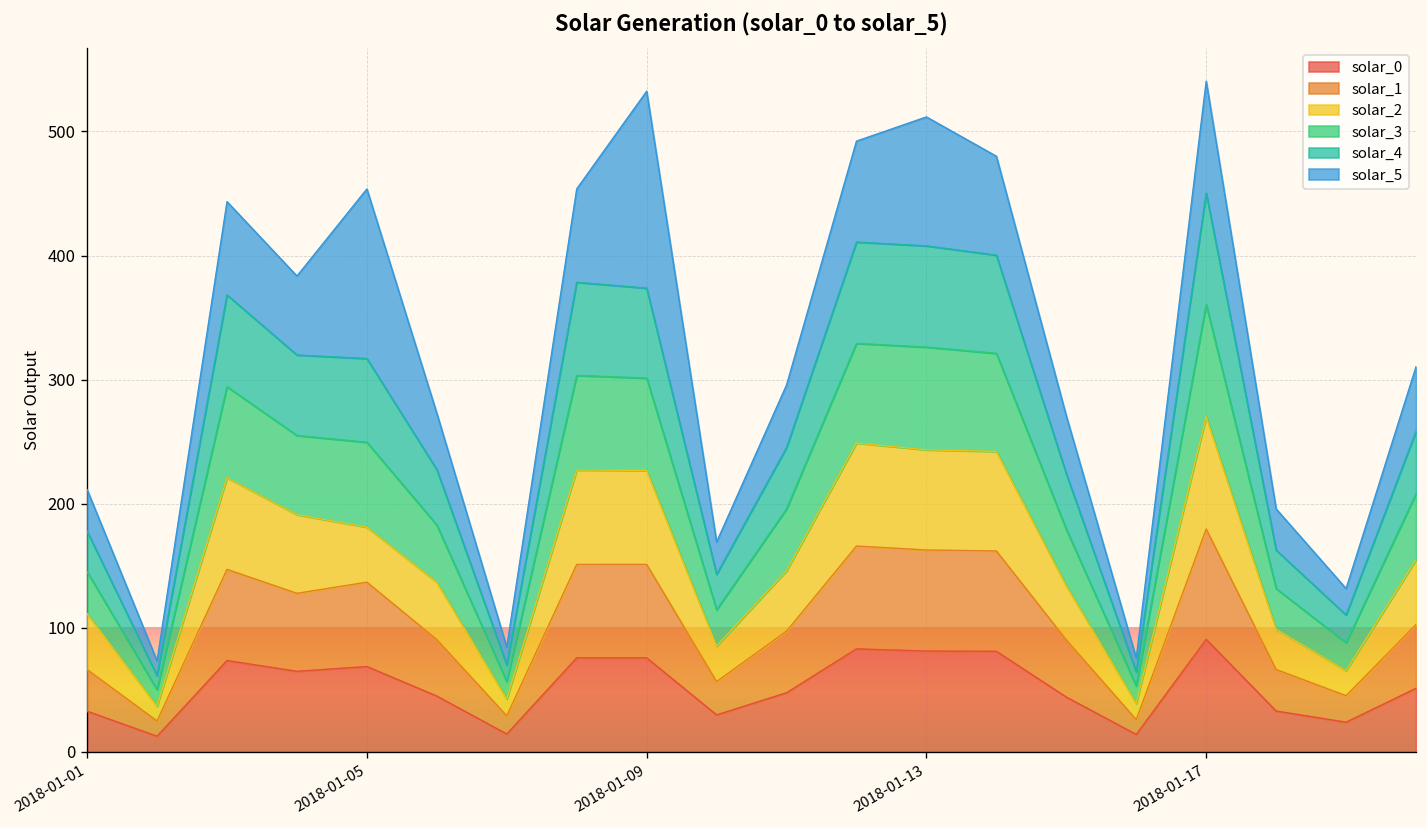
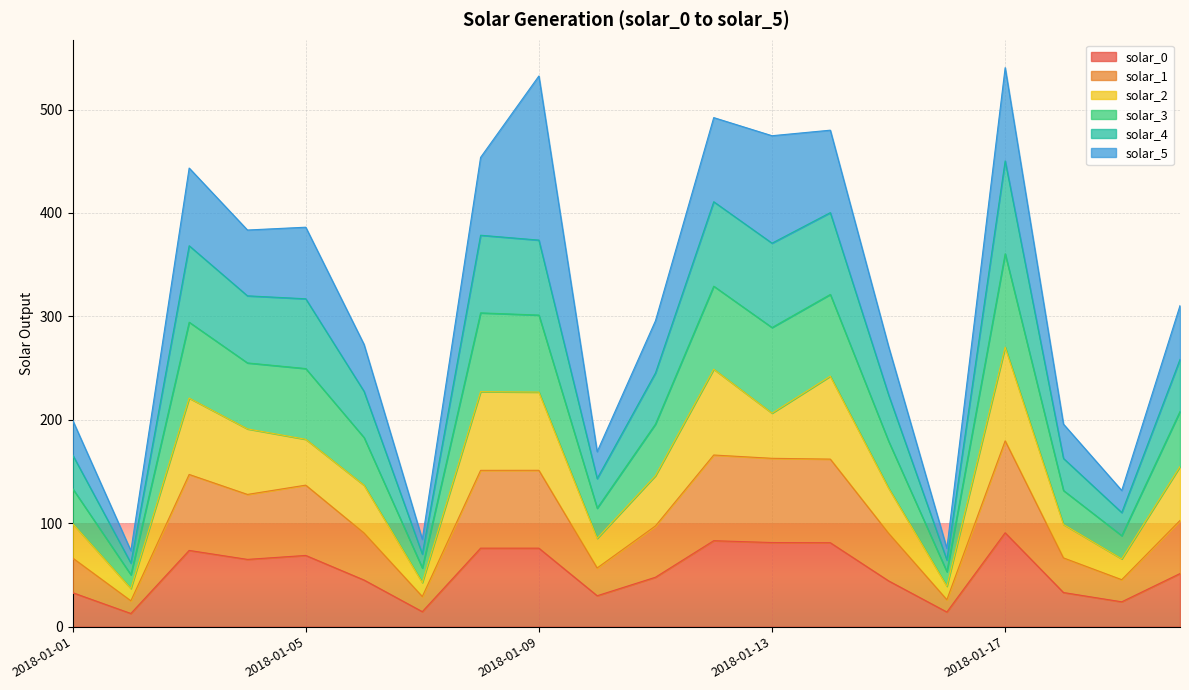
solar_2, 2018-01-01: 45 -> 33
solar_5, 2018-01-05: 137 -> 69
solar_2, 2018-01-13: 81 -> 44
